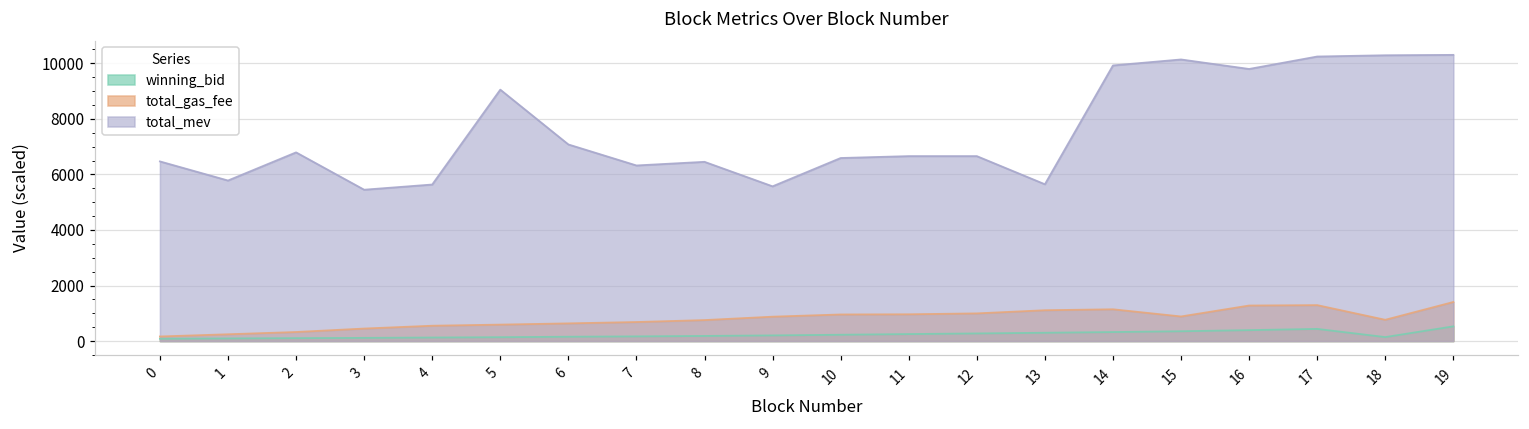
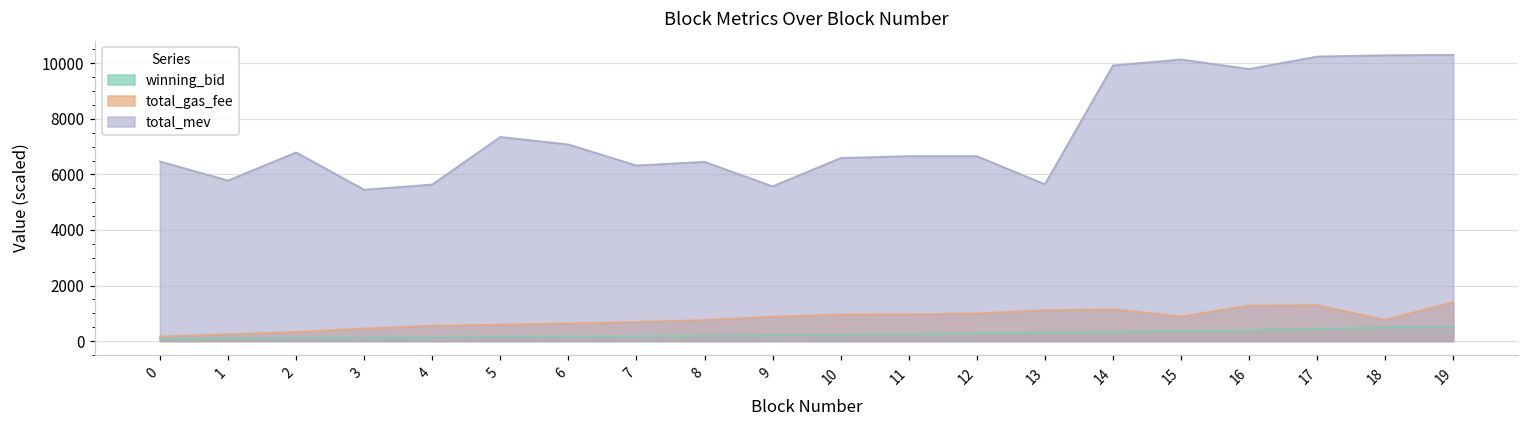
total_mev, 5: 9100 -> 7300
winning_bid, 18: 100 -> 500
